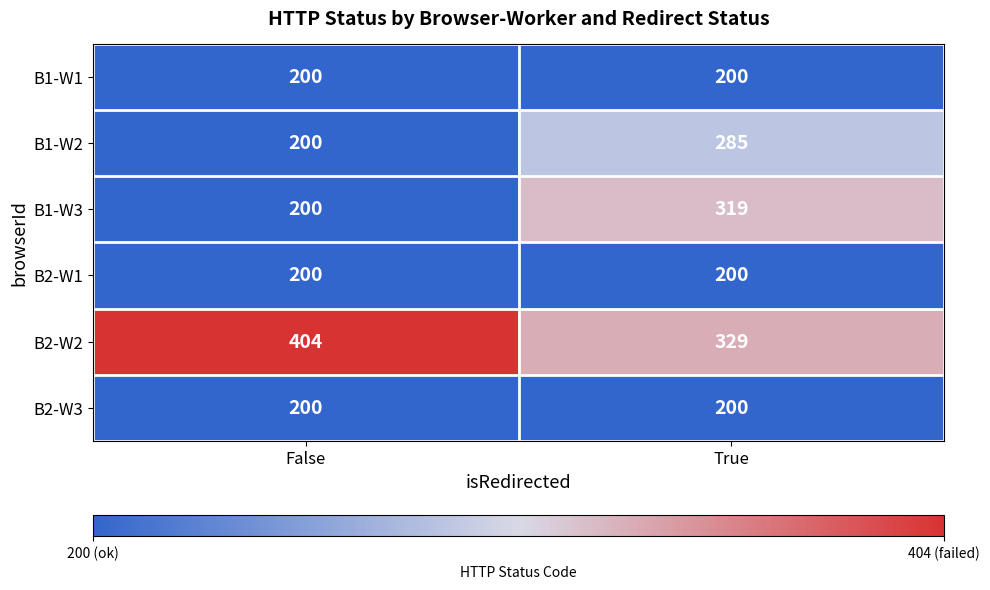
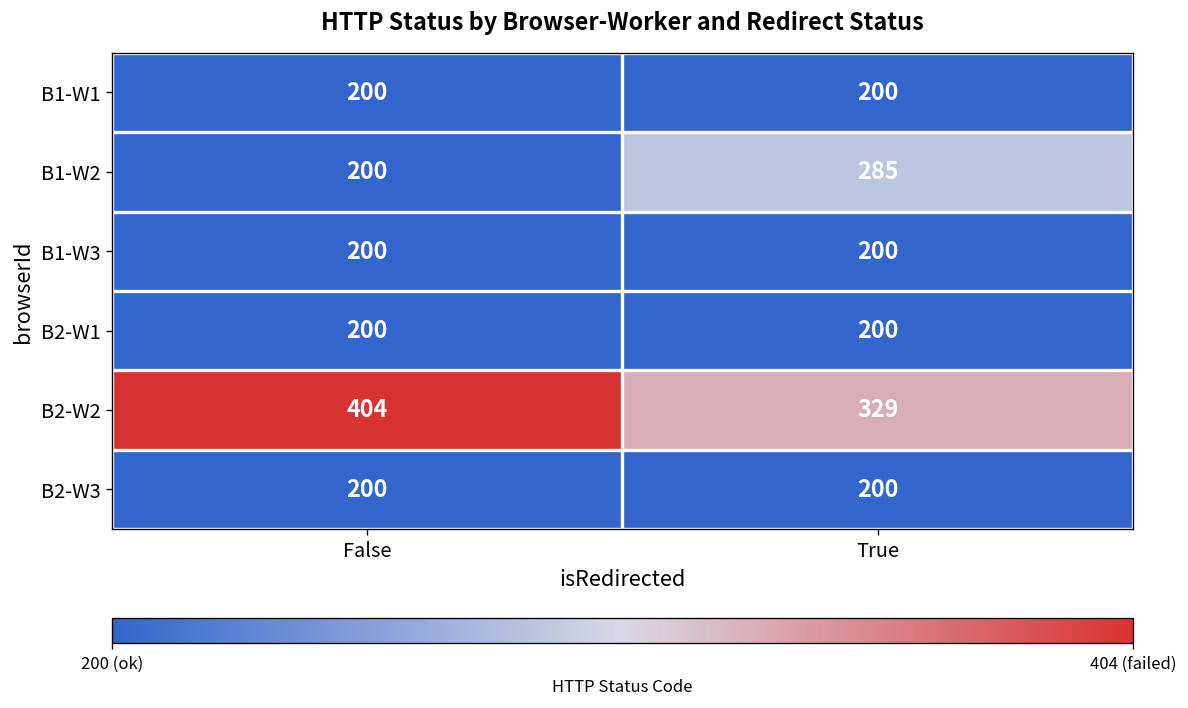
B1-W3, True: 319 -> 200
